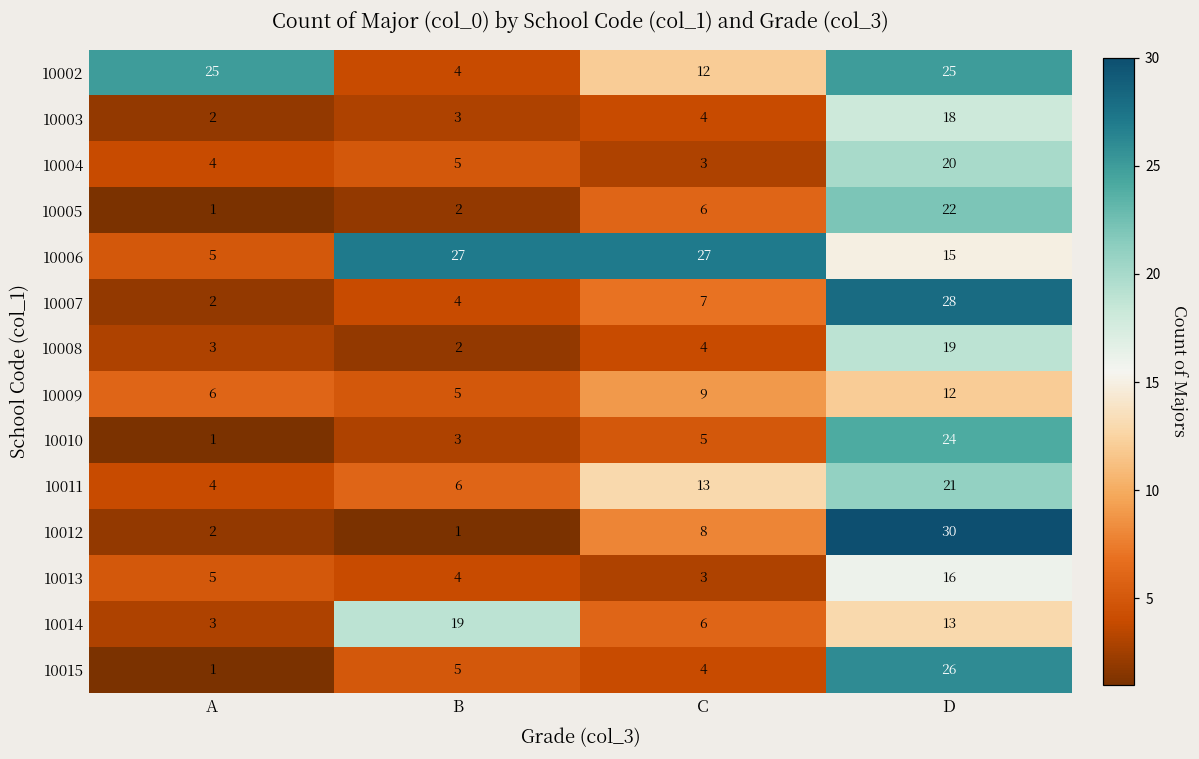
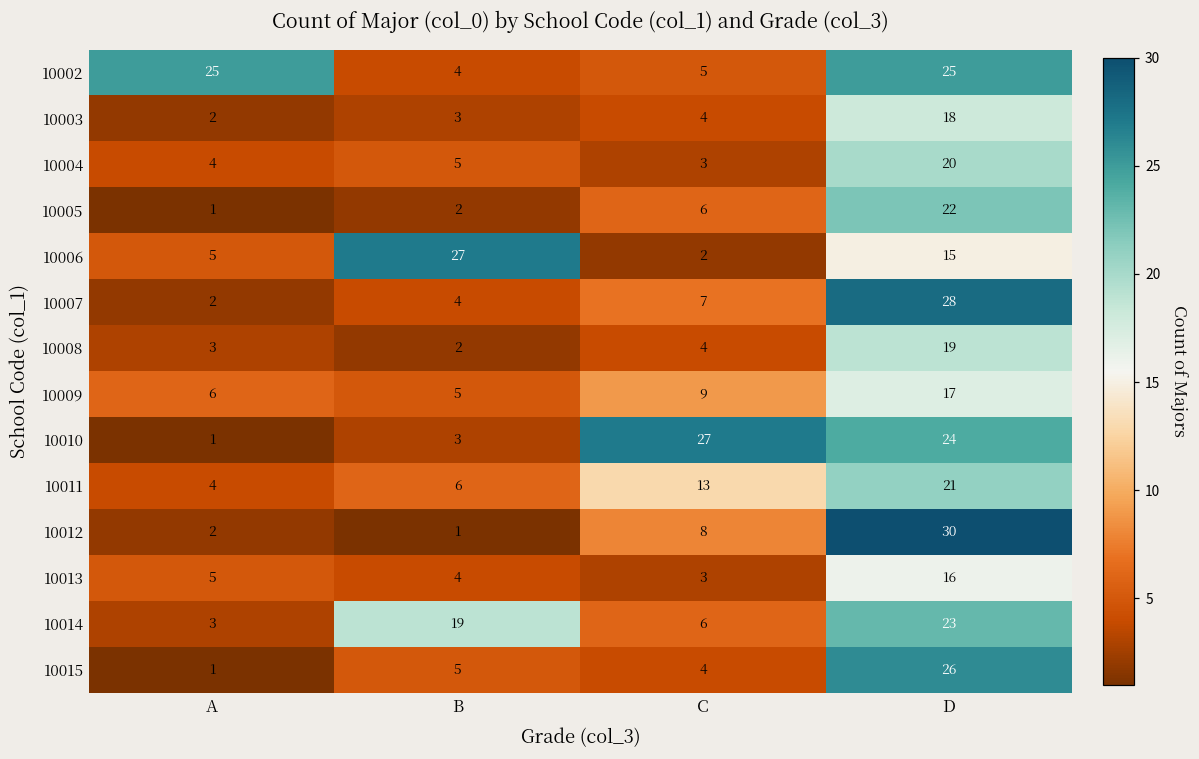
10002, C: 12 -> 5
10006, C: 27 -> 2
10009, D: 12 -> 17
10010, C: 5 -> 27
10014, D: 13 -> 23
